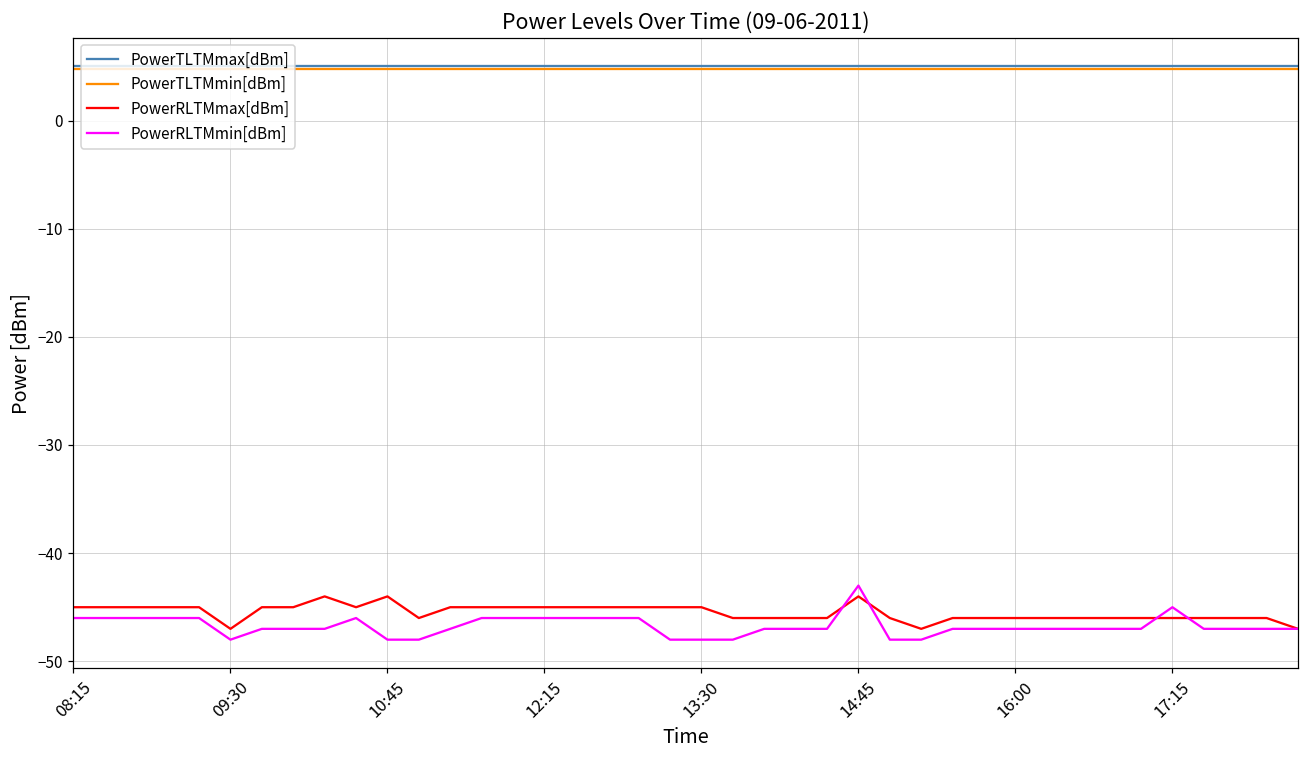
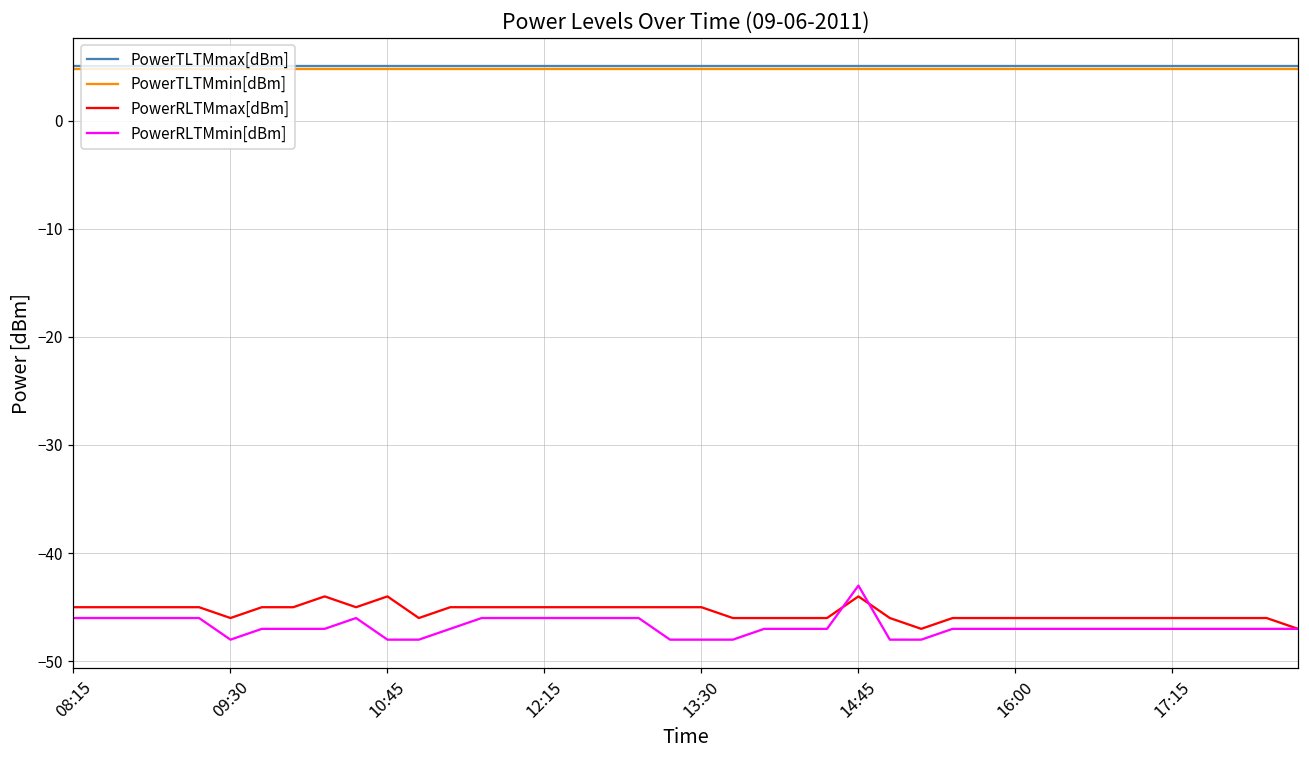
PowerRLTMmax[dBm], 09:30: -47 -> -46
PowerRLTMmin[dBm], 17:15: -45 -> -47
